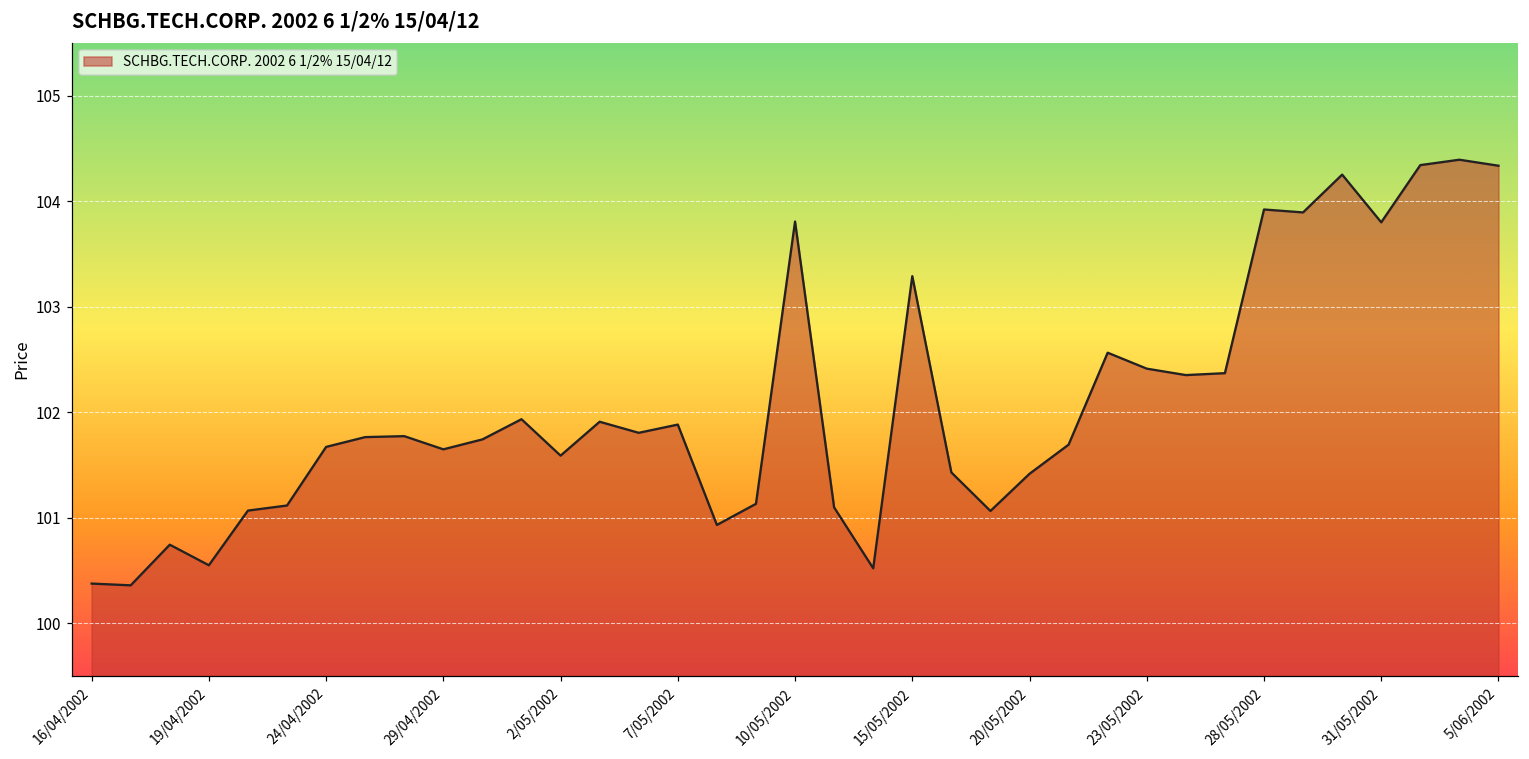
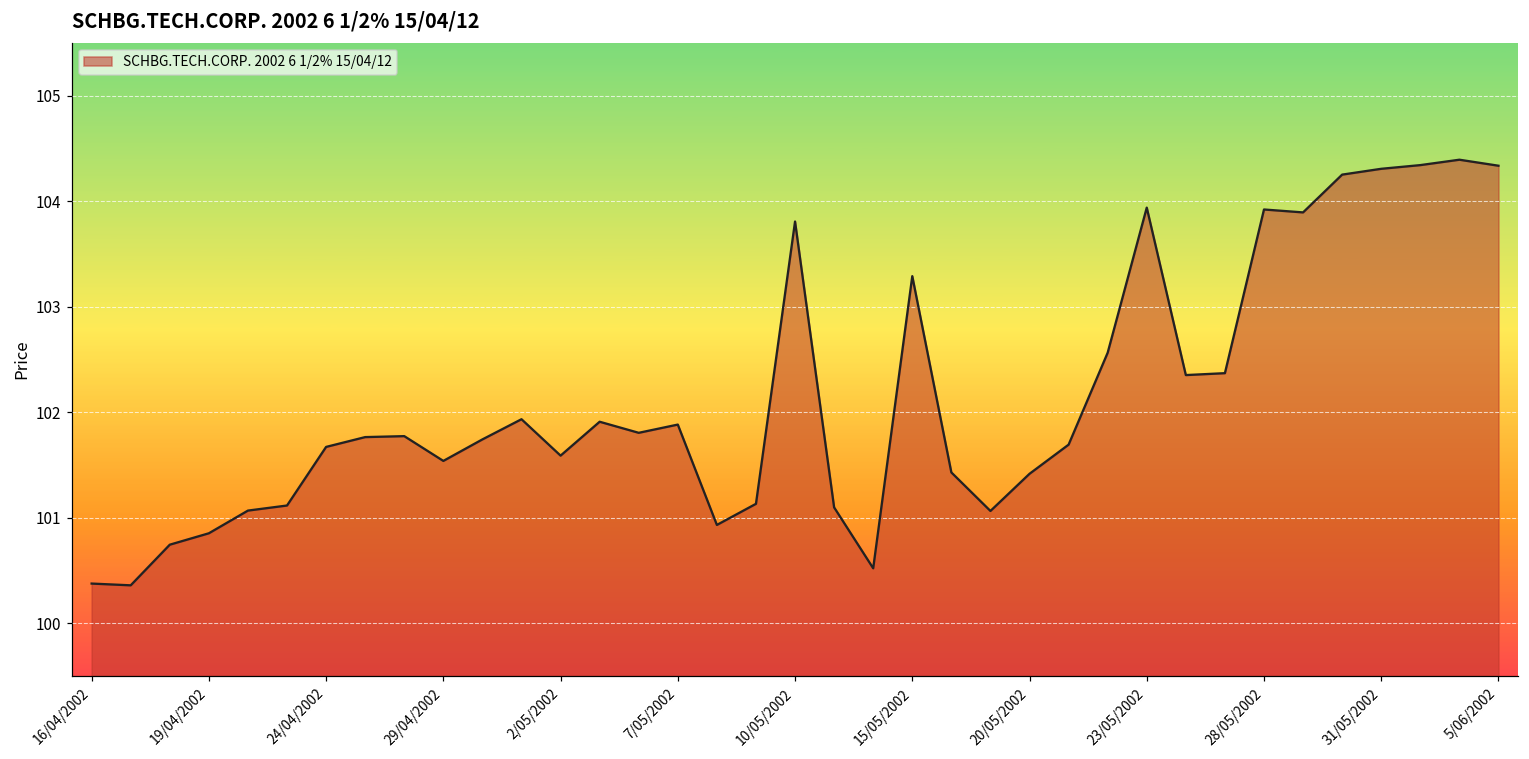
19/04/2002: 100.5 -> 100.9
29/04/2002: 101.6 -> 101.5
23/05/2002: 102.4 -> 103.9
31/05/2002: 103.8 -> 104.3
